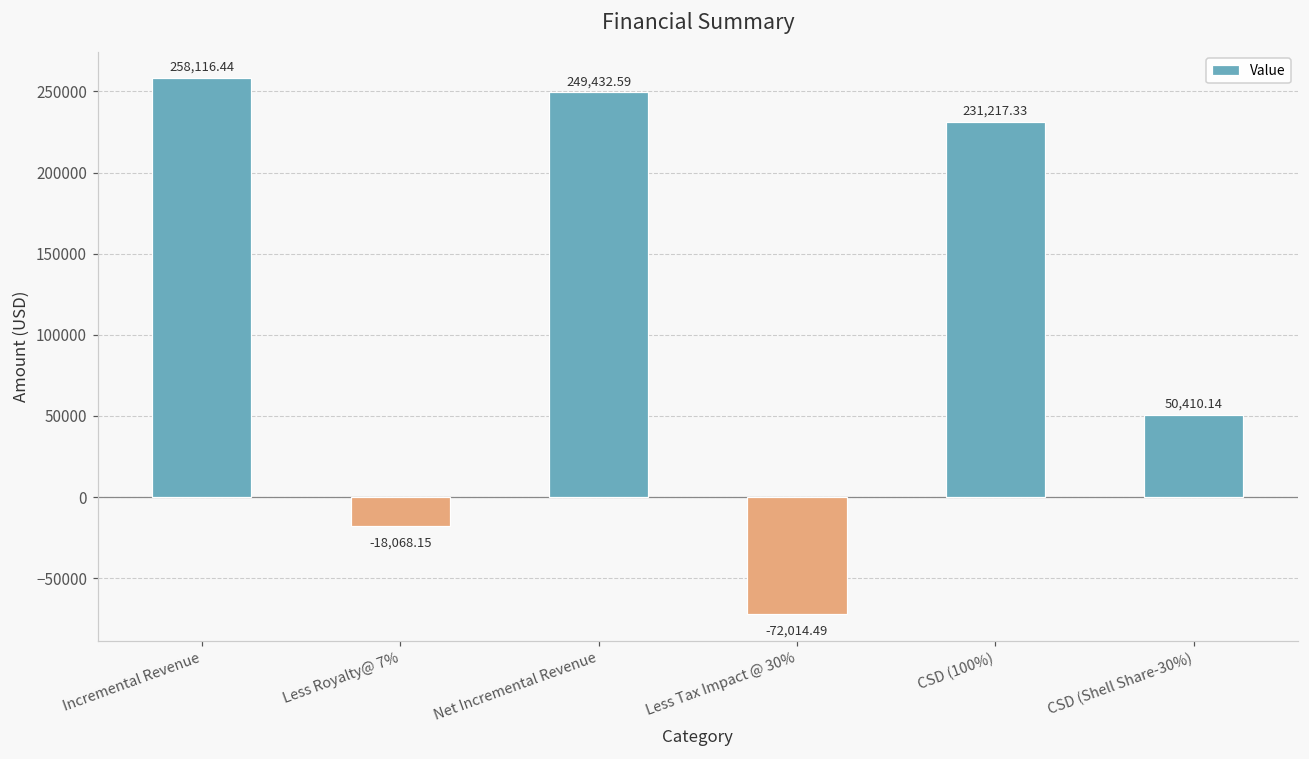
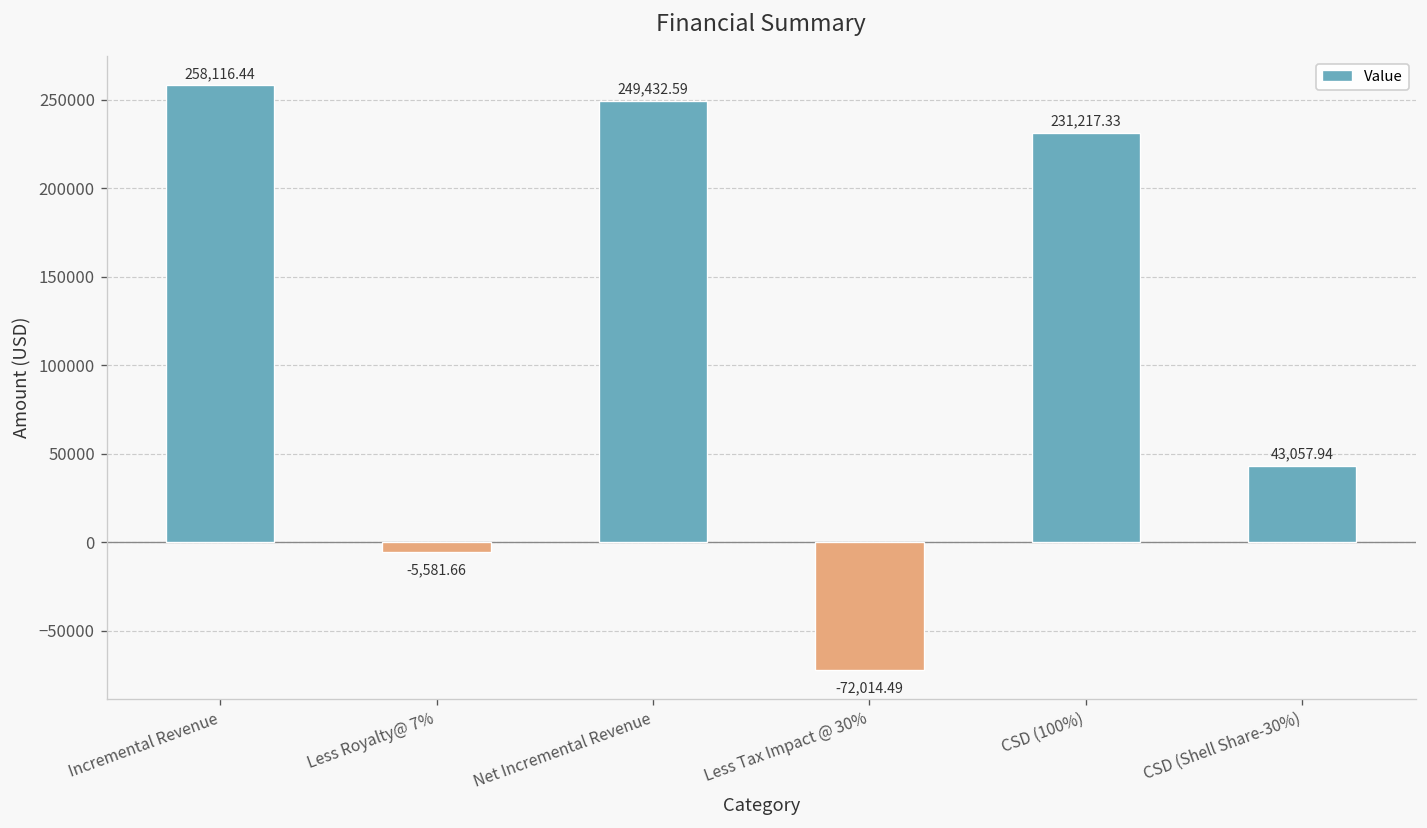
Less Royalty@ 7%: -18,068.15 -> -5,581.66
CSD (Shell Share-30%): 50,410.14 -> 43,057.94
